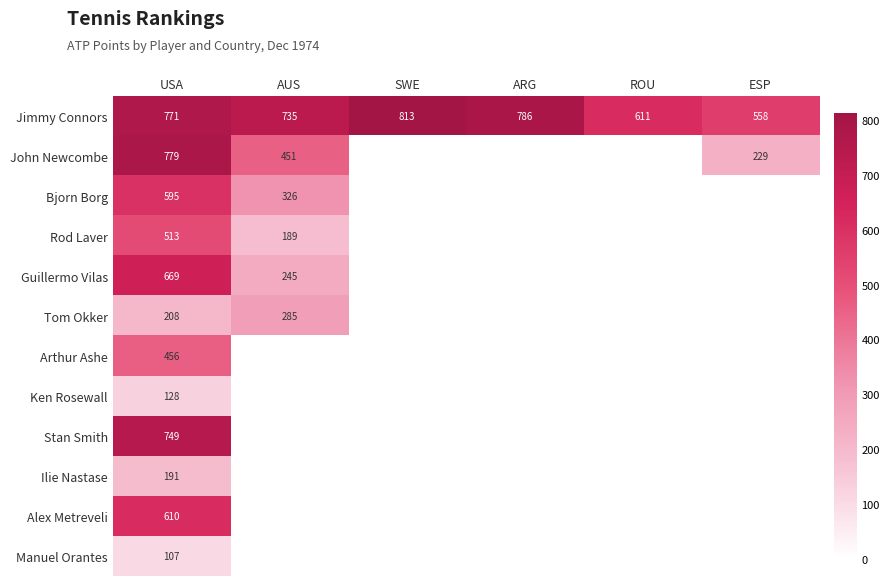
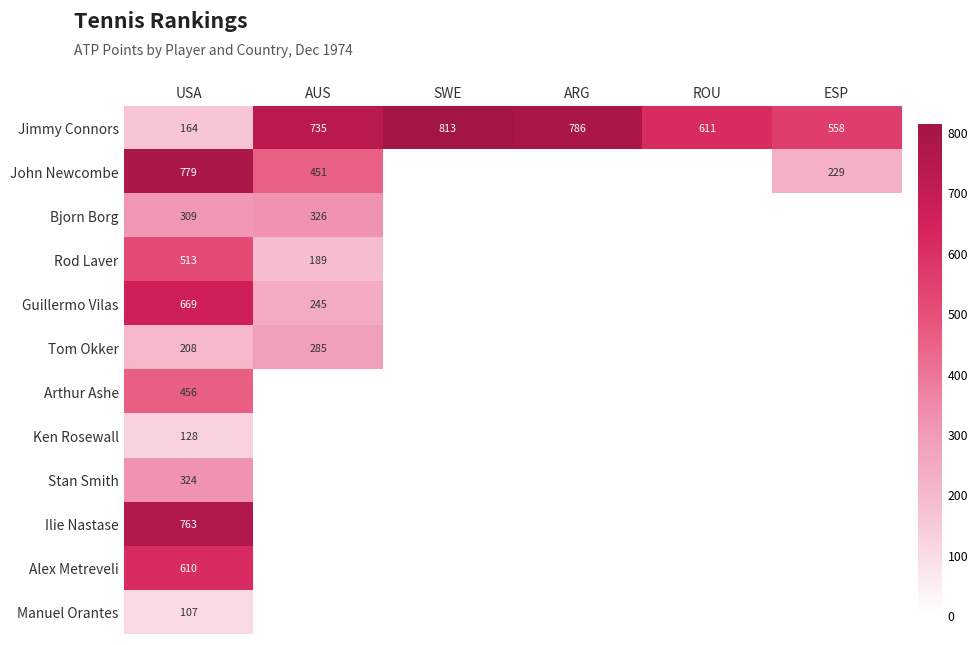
Jimmy Connors, USA: 771 -> 164
Bjorn Borg, USA: 595 -> 309
Stan Smith, USA: 749 -> 324
Ilie Nastase, USA: 191 -> 763
